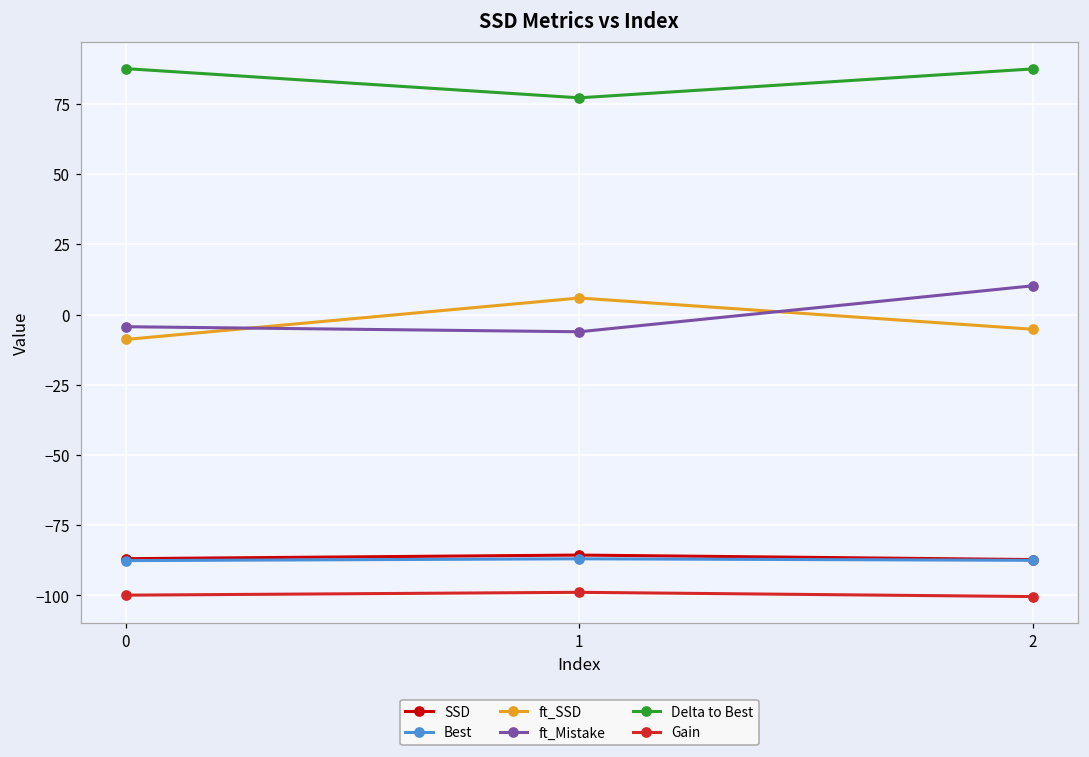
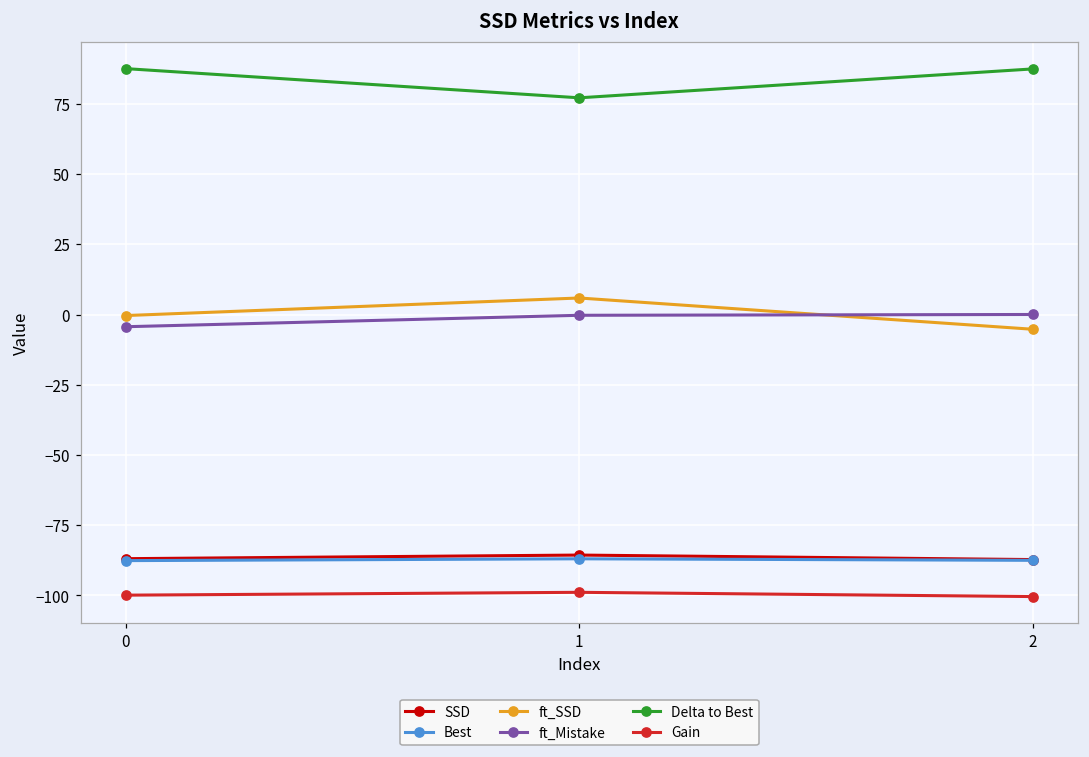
ft_SSD, 0: -9 -> 0
ft_Mistake, 1: -6 -> 0
ft_Mistake, 2: 10 -> 0
